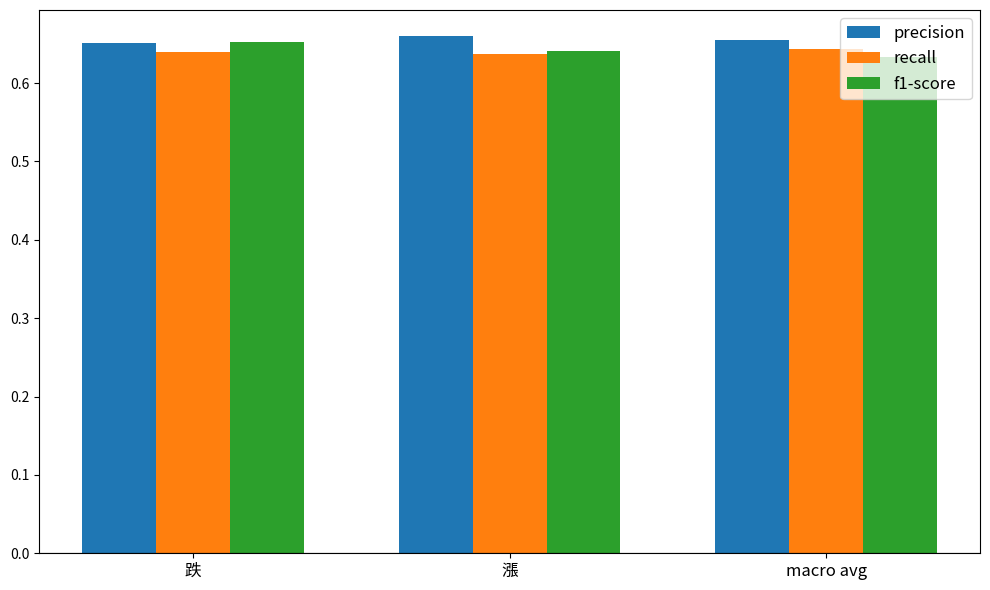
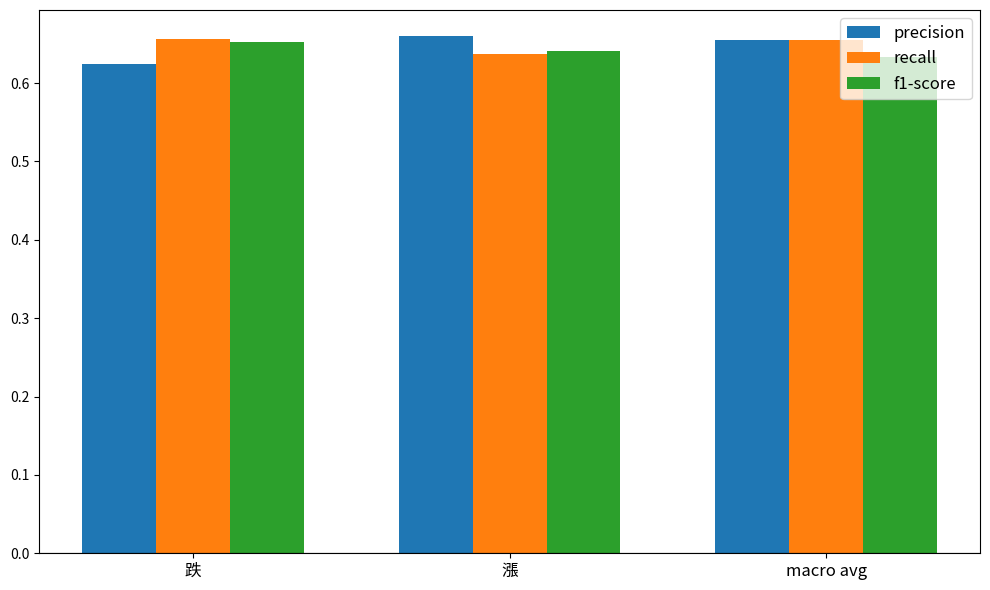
precision, 跌: 0.65 -> 0.62
recall, 跌: 0.64 -> 0.66
recall, macro avg: 0.64 -> 0.65
